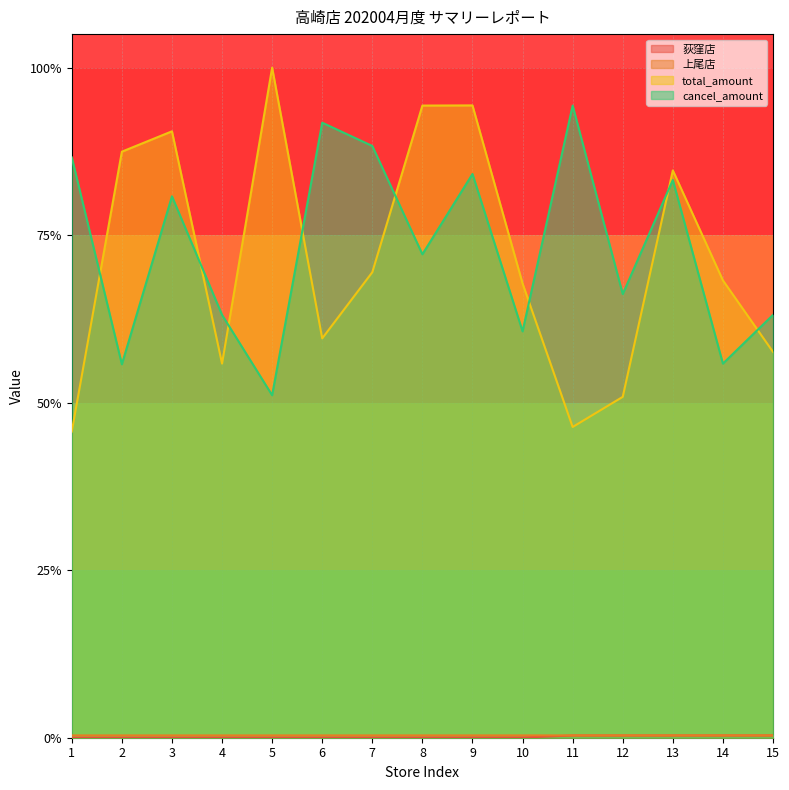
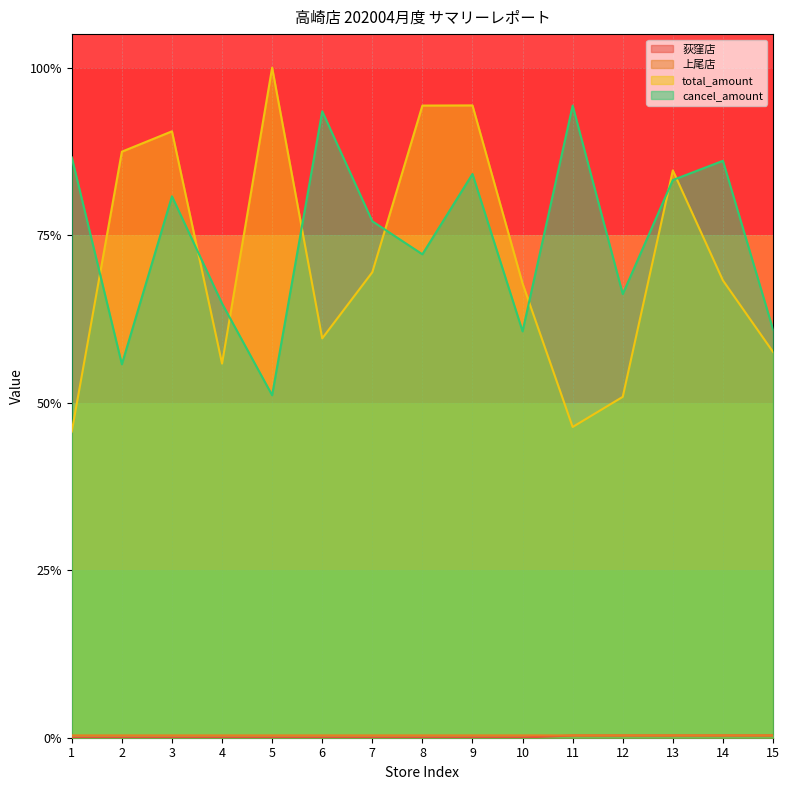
cancel_amount, 4: 63% -> 65%
cancel_amount, 6: 92% -> 93%
cancel_amount, 7: 88% -> 77%
cancel_amount, 14: 56% -> 86%
cancel_amount, 15: 63% -> 61%
